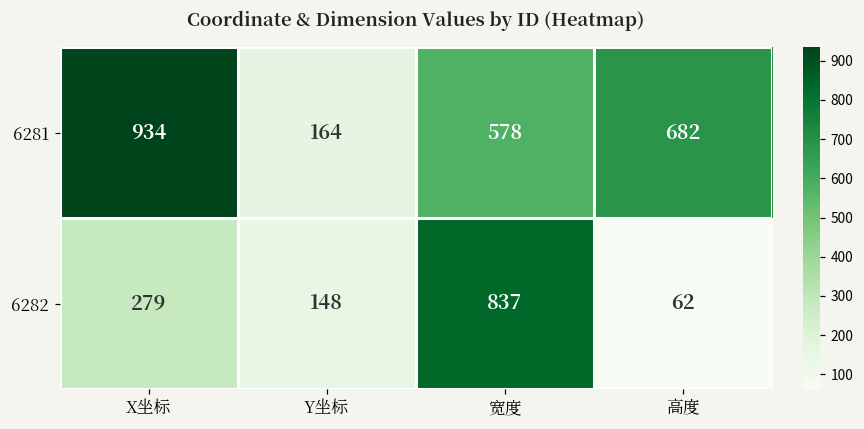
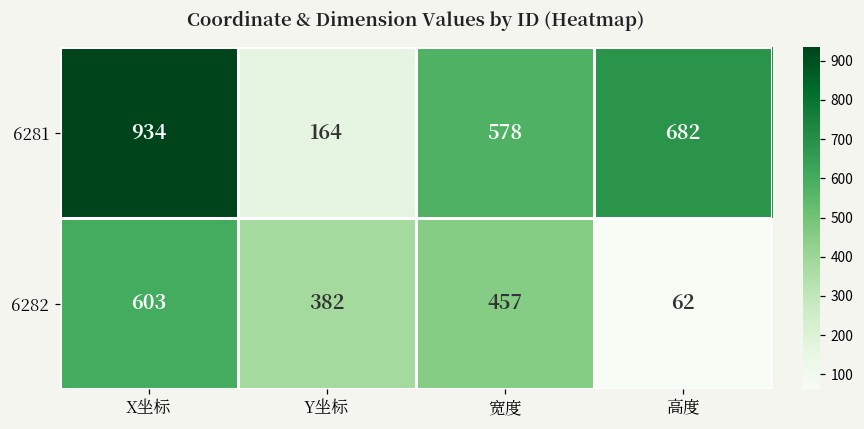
6282, X坐标: 279 -> 603
6282, Y坐标: 148 -> 382
6282, 宽度: 837 -> 457
